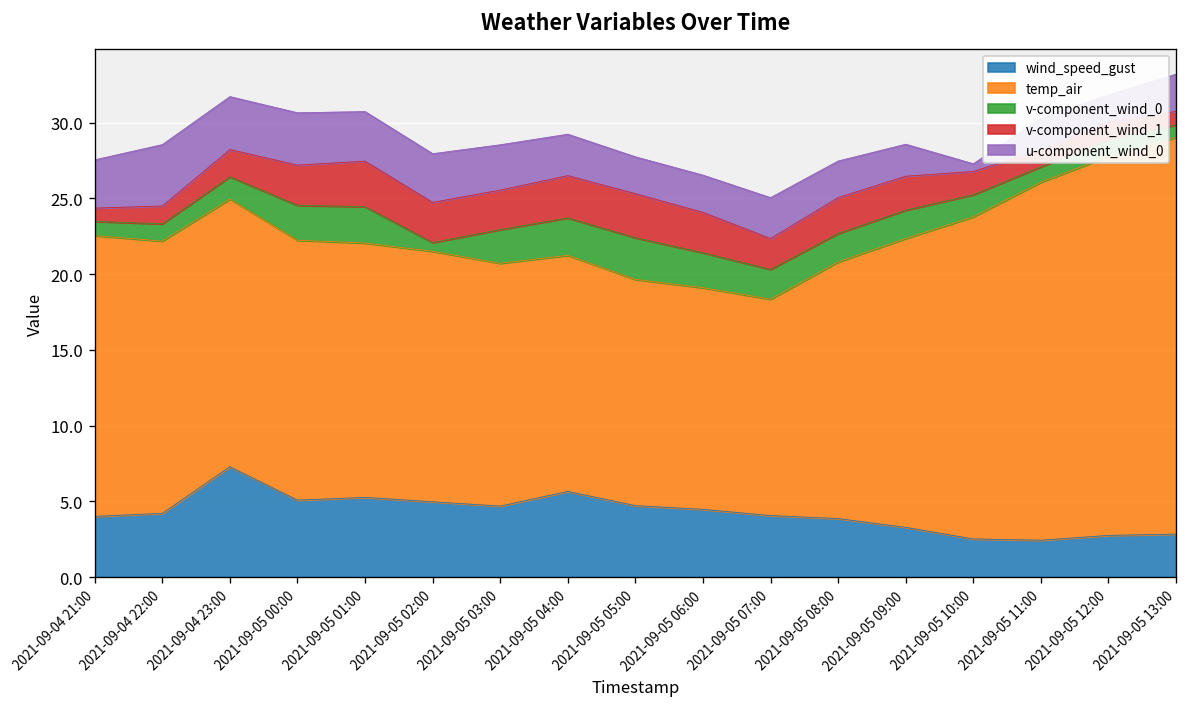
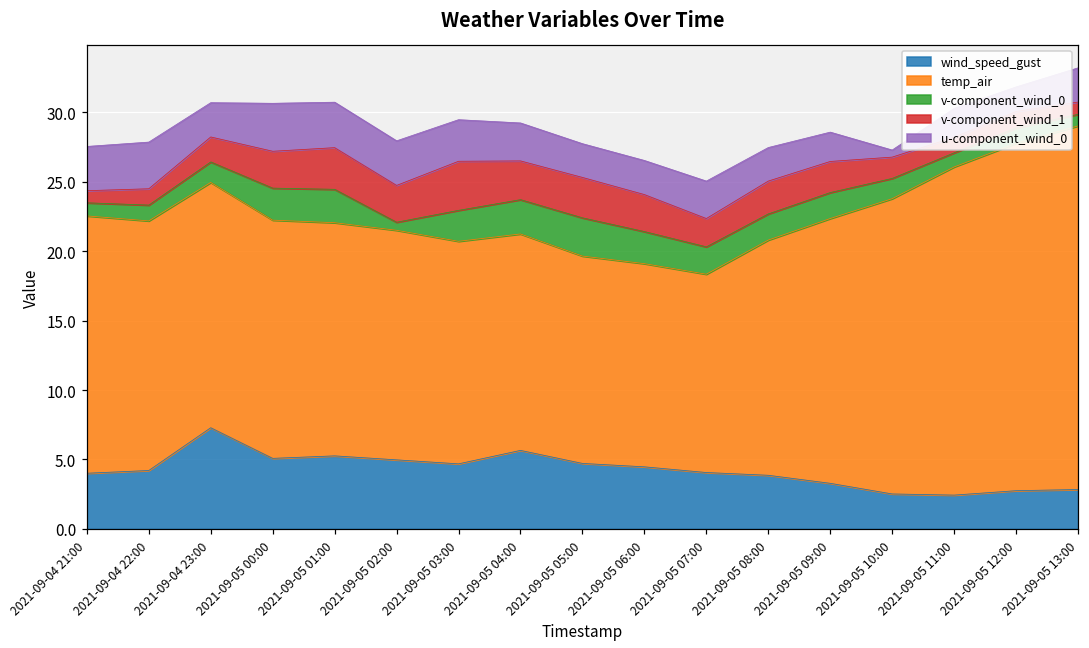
u-component_wind_0, 2021-09-04 22:00: 4.1 -> 3.4
u-component_wind_0, 2021-09-04 23:00: 3.5 -> 2.5
v-component_wind_1, 2021-09-05 03:00: 2.6 -> 3.5
